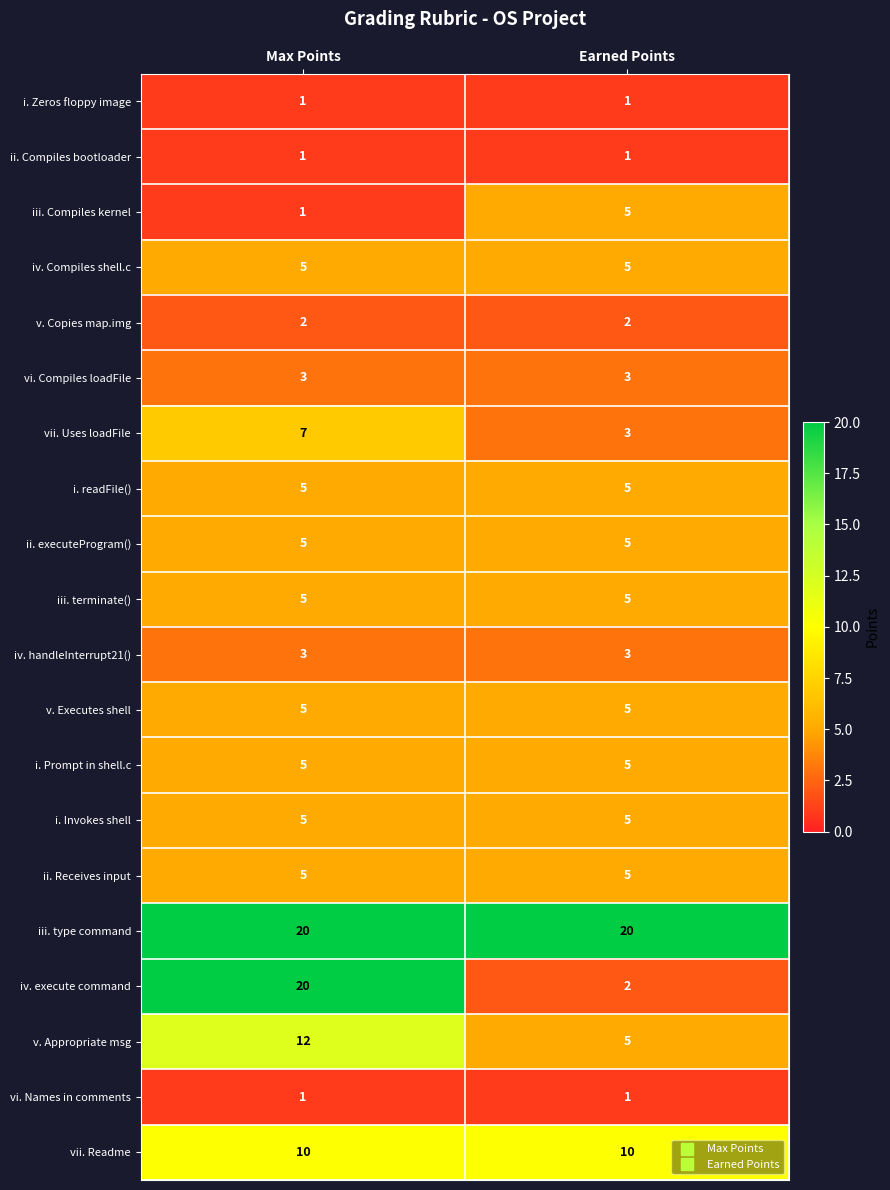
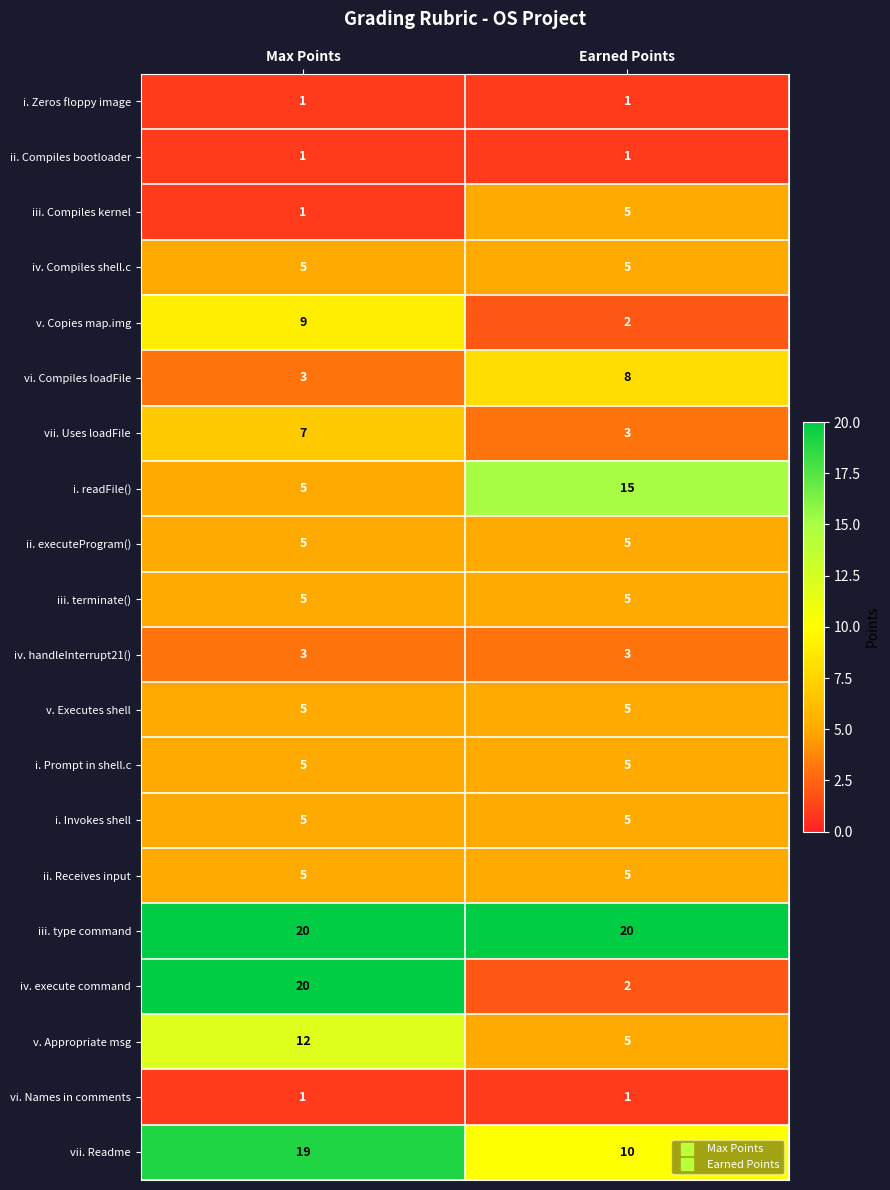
v. Copies map.img, Max Points: 2 -> 9
vi. Compiles loadFile, Earned Points: 3 -> 8
i. readFile(), Earned Points: 5 -> 15
vii. Readme, Max Points: 10 -> 19
